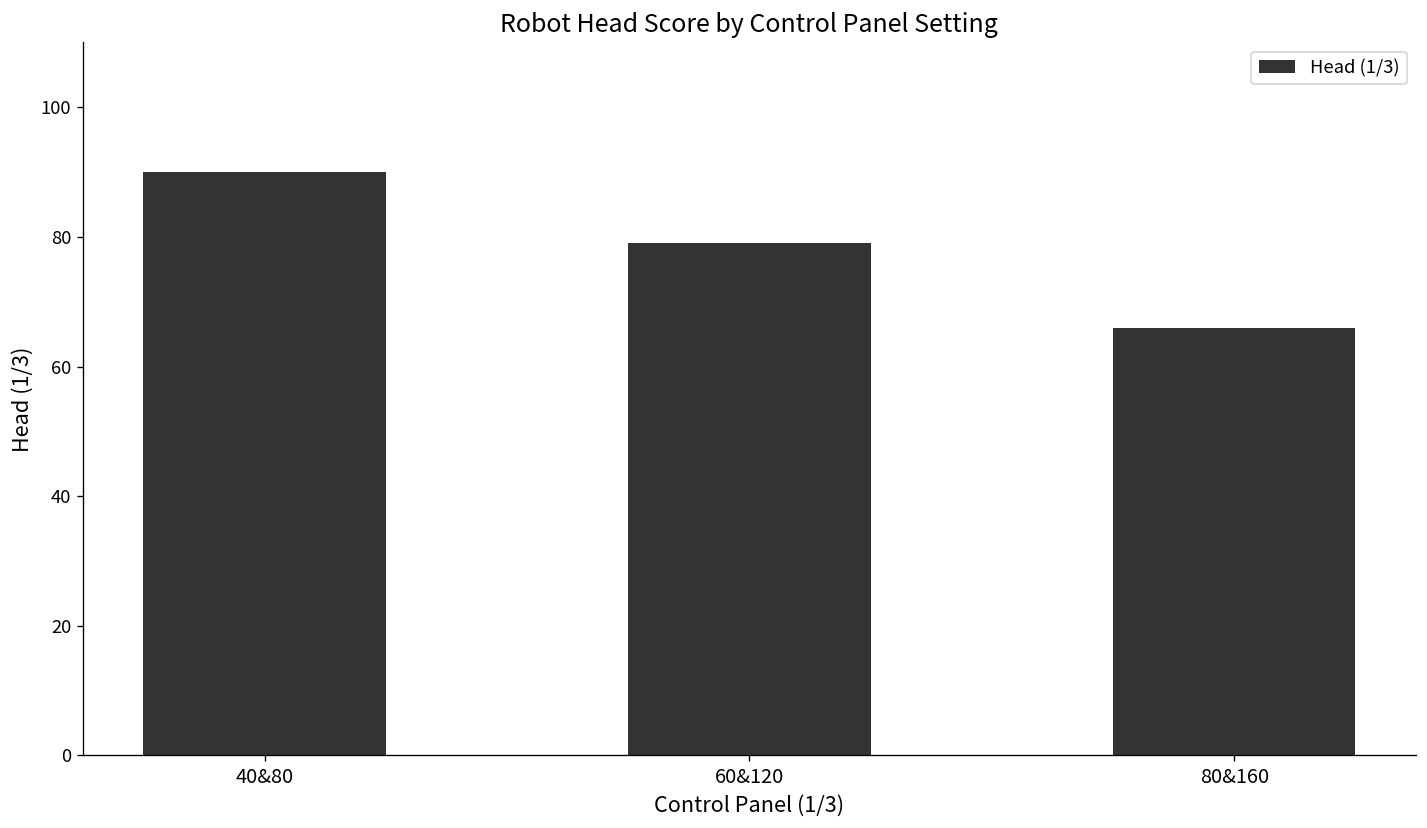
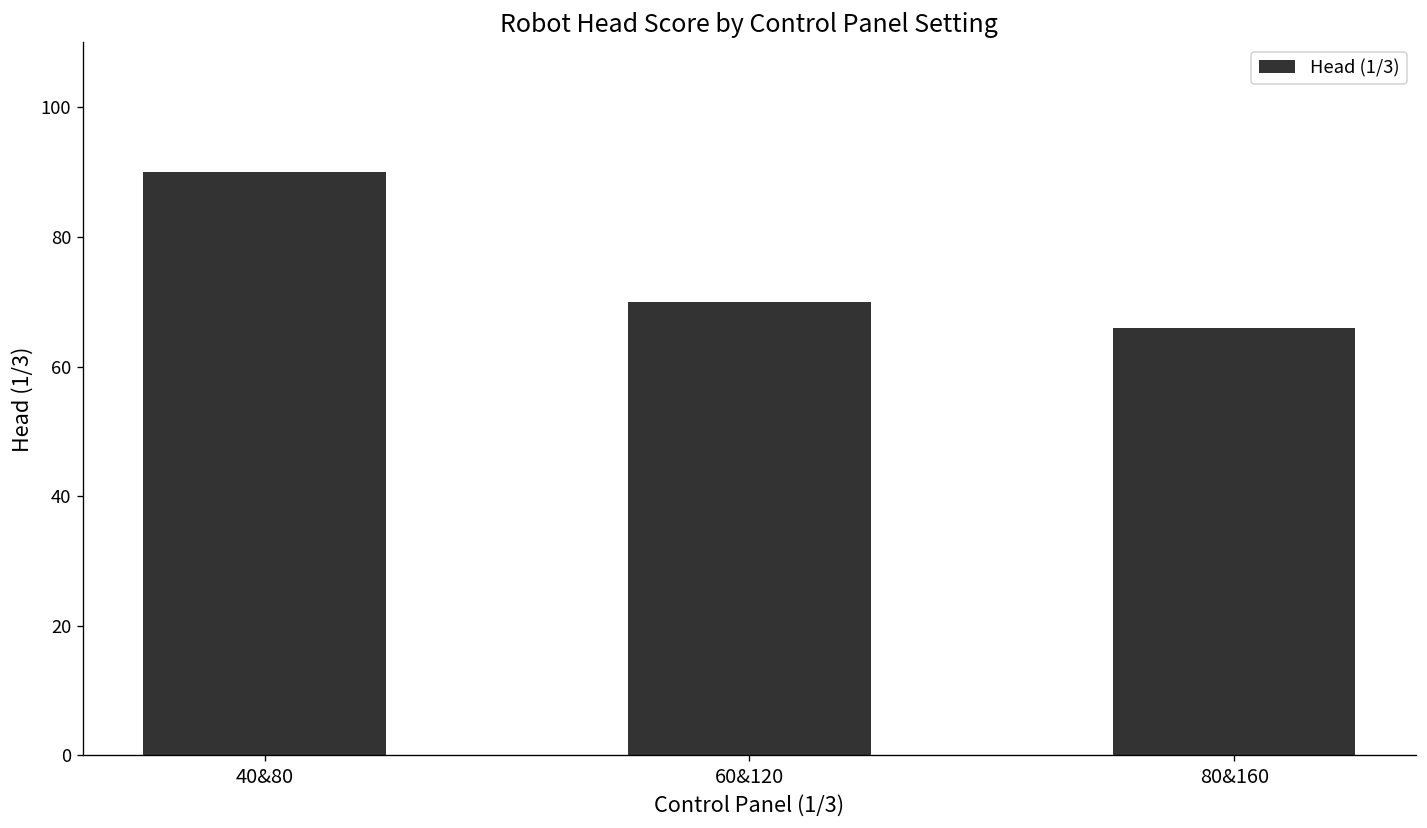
60&120: 79 -> 70
